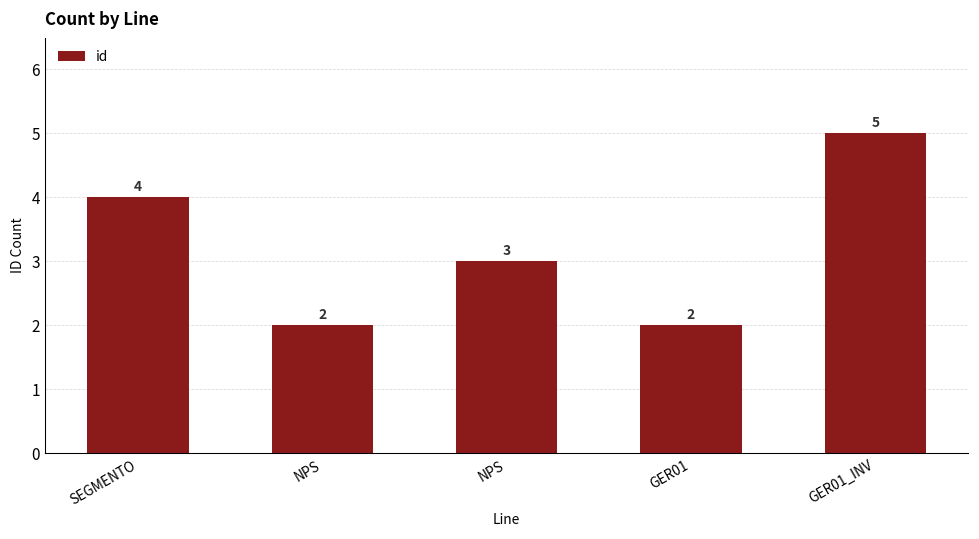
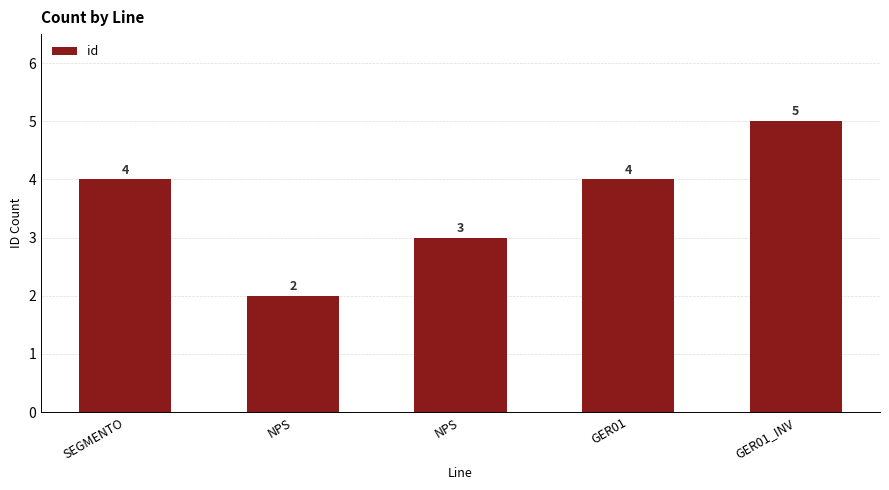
GER01: 2 -> 4
